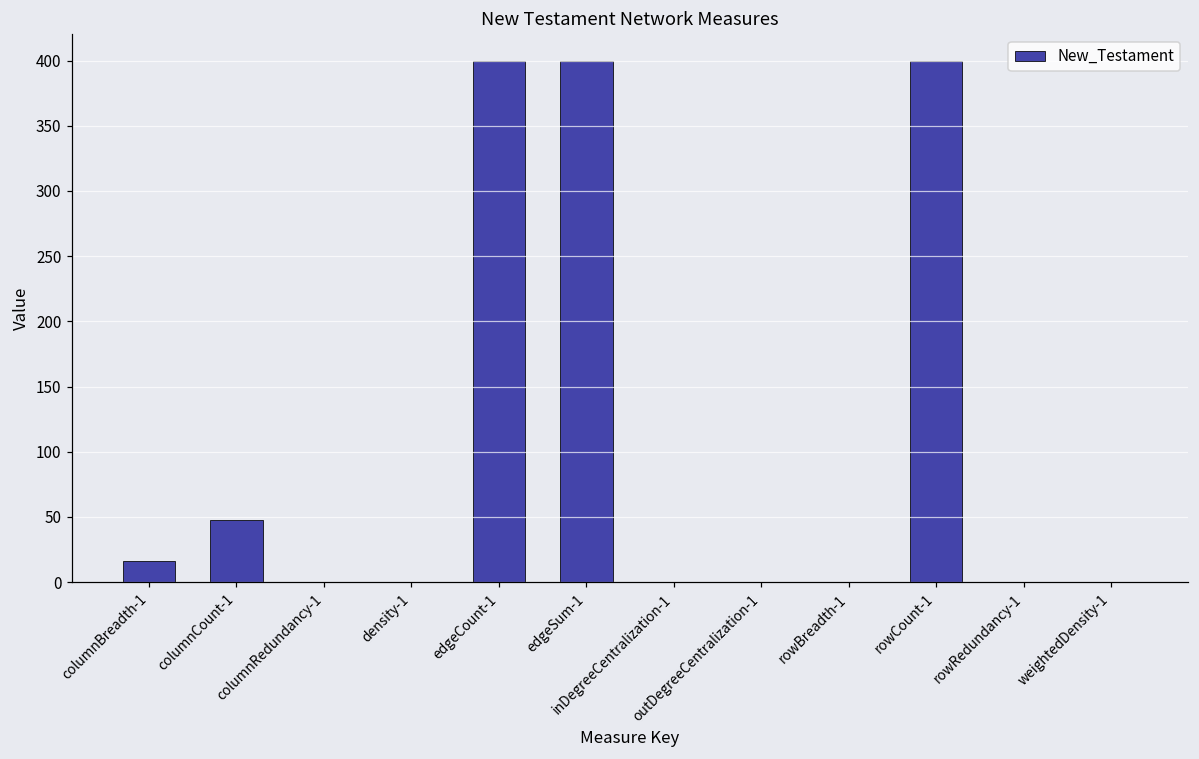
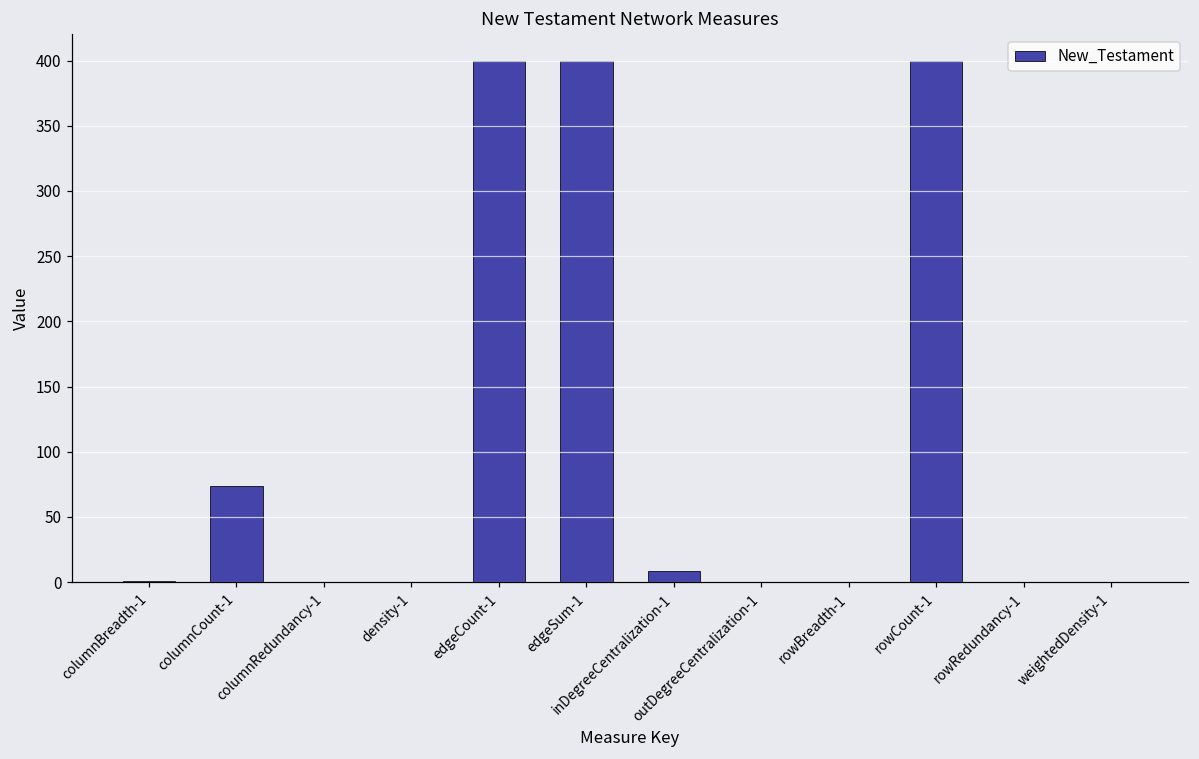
columnBreadth-1: 16 -> 1
columnCount-1: 48 -> 74
inDegreeCentralization-1: 0 -> 9
